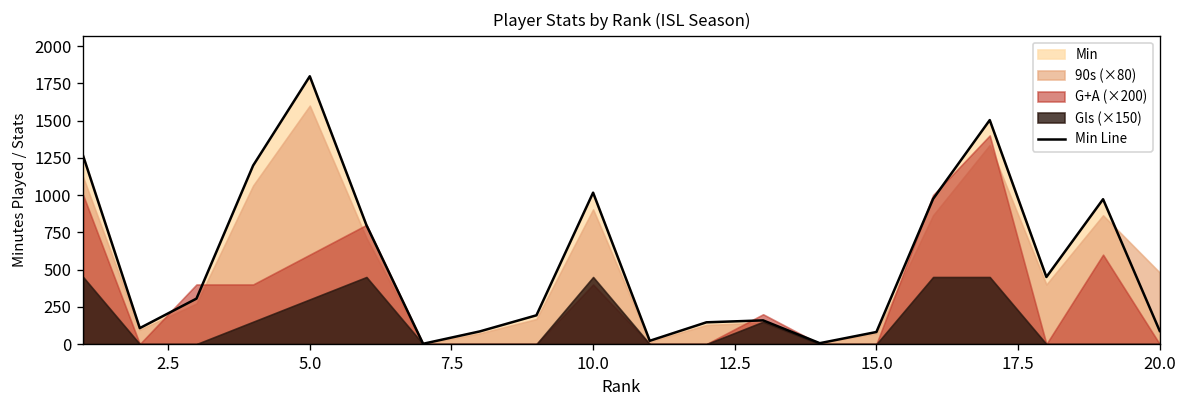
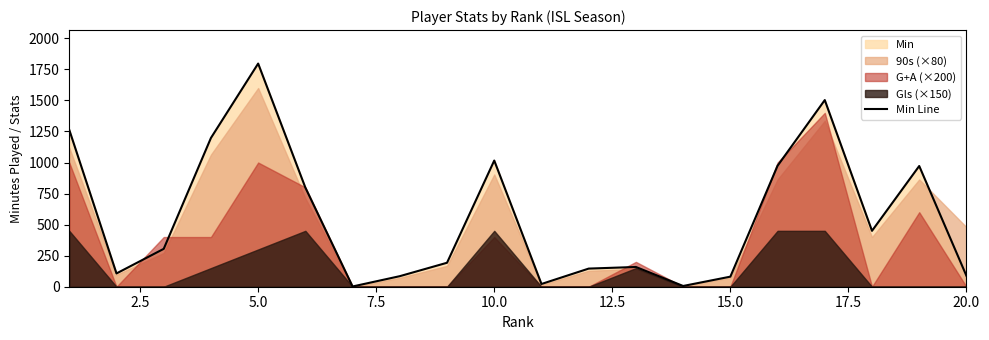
G+A (×200), 5.0: 600 -> 1000
